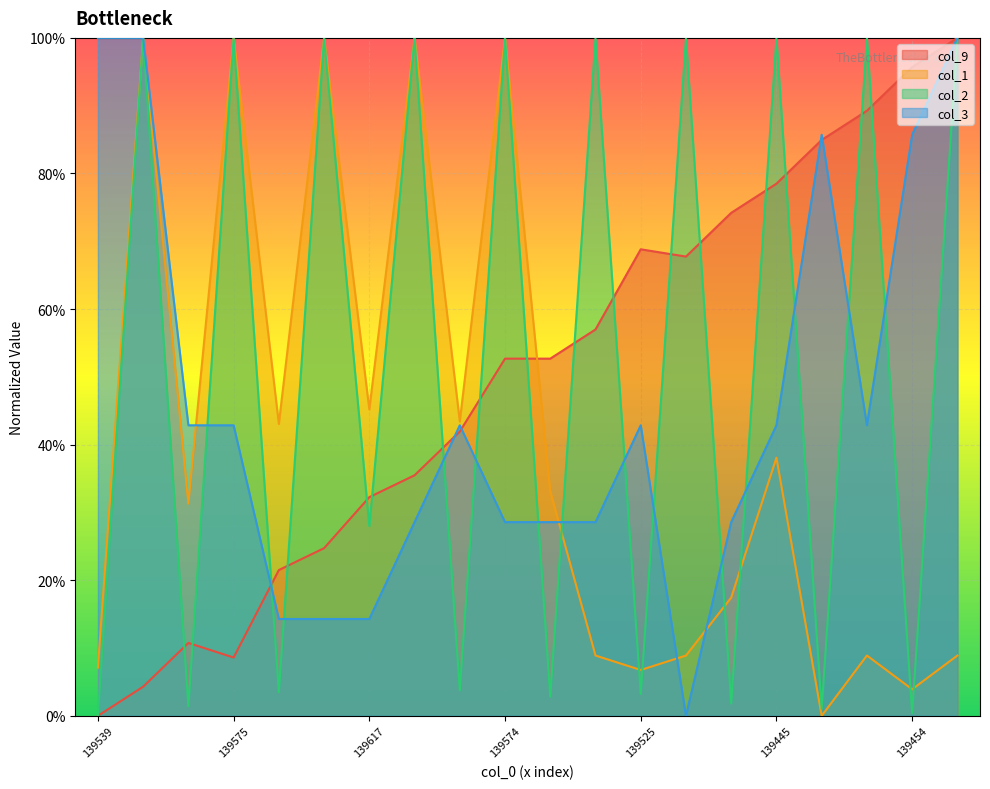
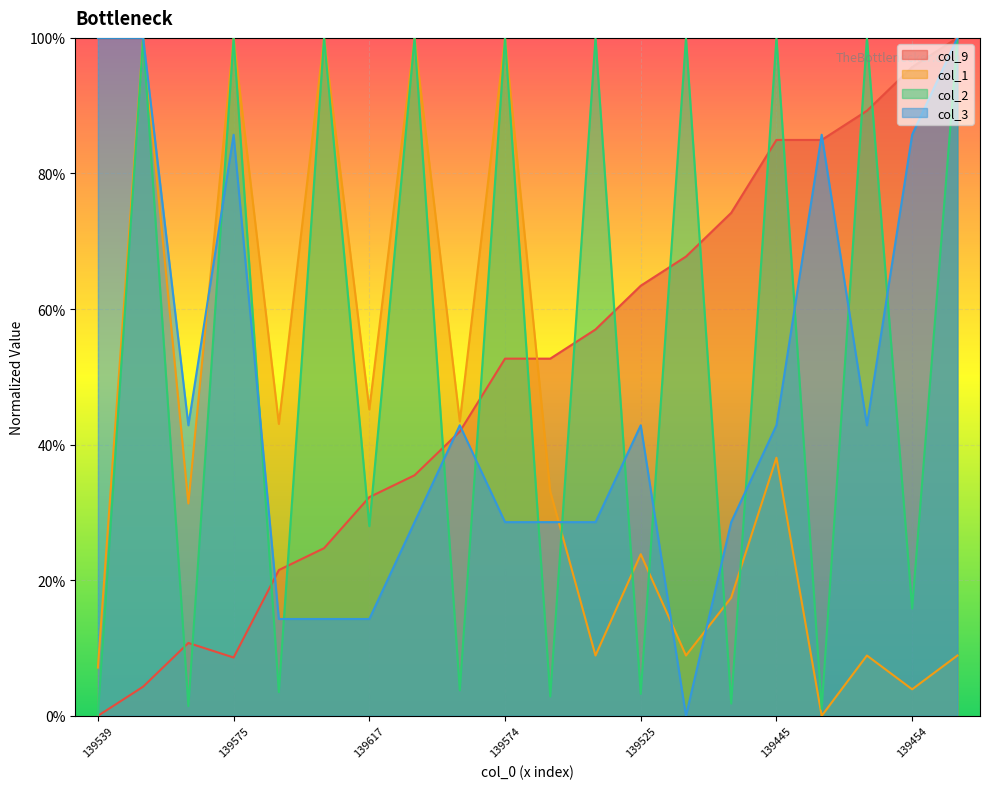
col_3, 139575: 43% -> 86%
col_9, 139525: 69% -> 63%
col_1, 139525: 7% -> 24%
col_9, 139445: 78% -> 85%
col_2, 139454: 0% -> 16%
